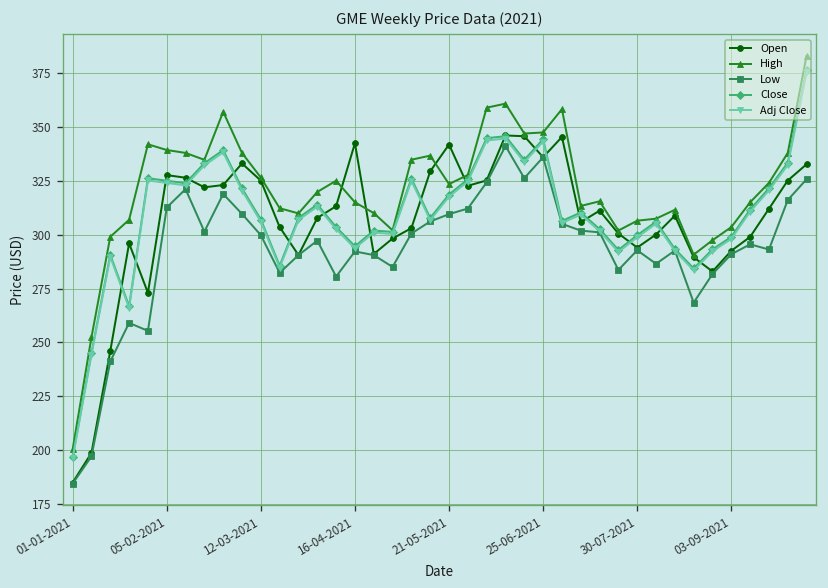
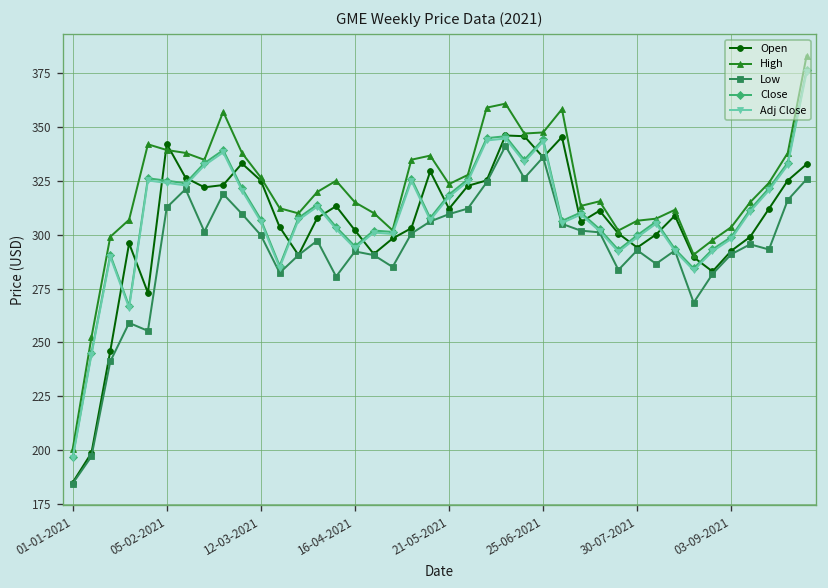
Open, 05-02-2021: 328 -> 342
Open, 16-04-2021: 342 -> 302
Open, 21-05-2021: 342 -> 312
